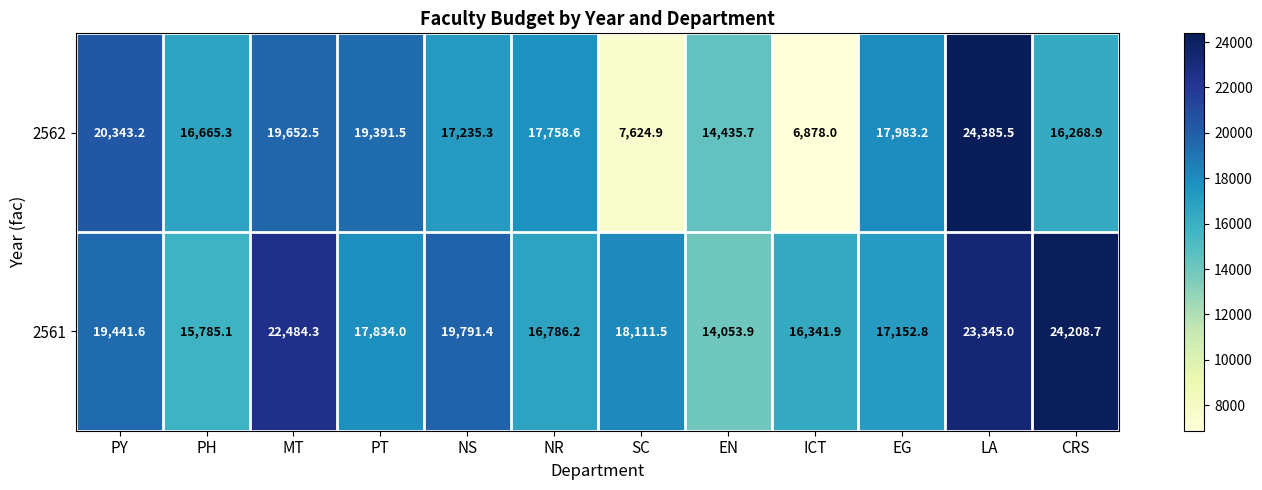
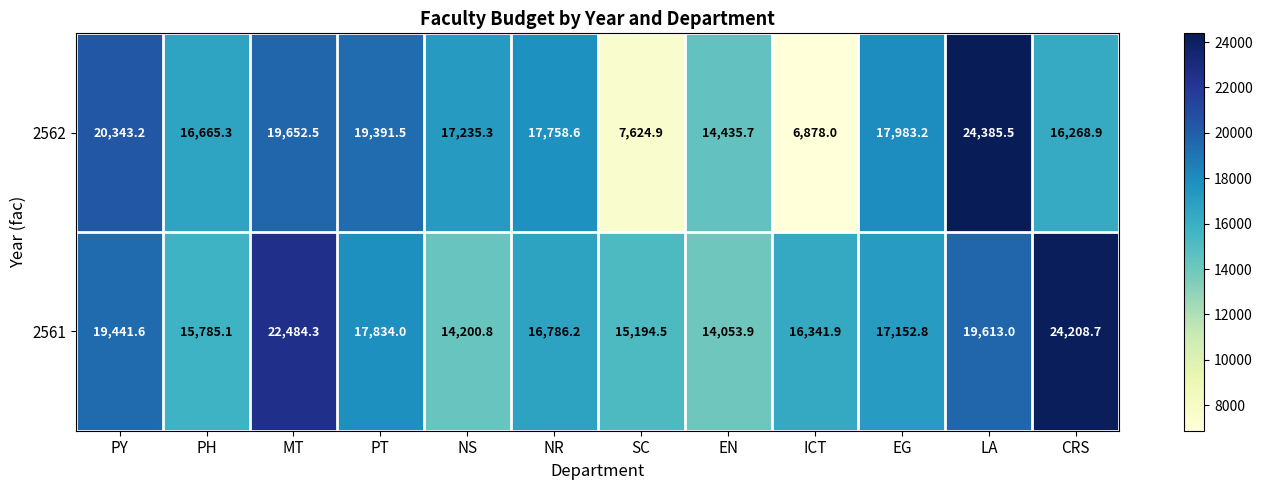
2561, NS: 19,791.4 -> 14,200.8
2561, SC: 18,111.5 -> 15,194.5
2561, LA: 23,345.0 -> 19,613.0
